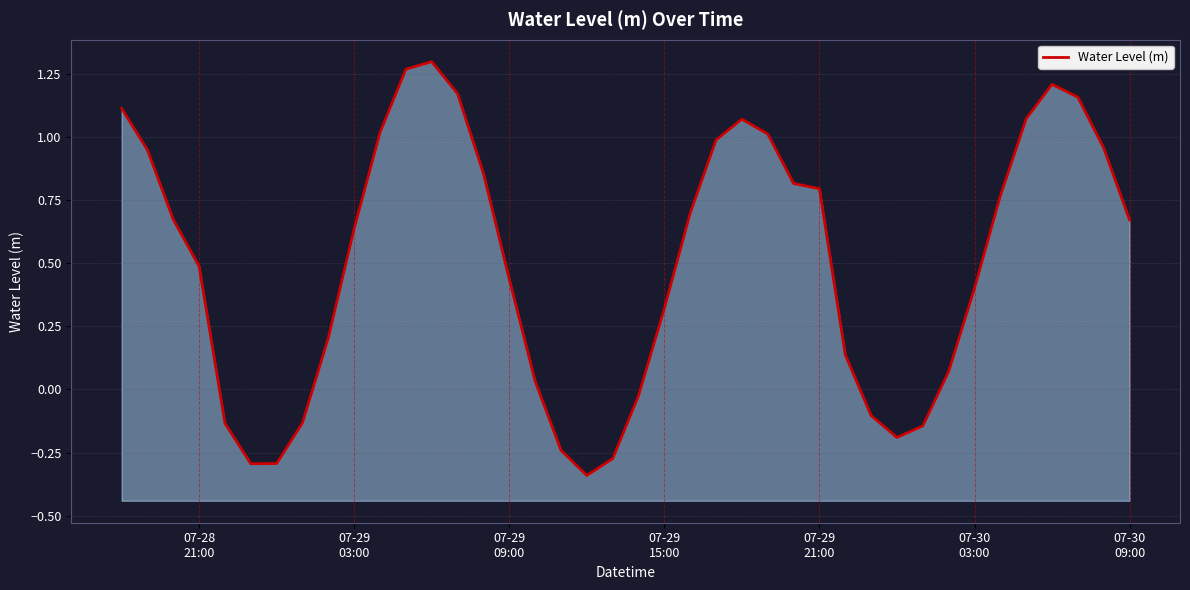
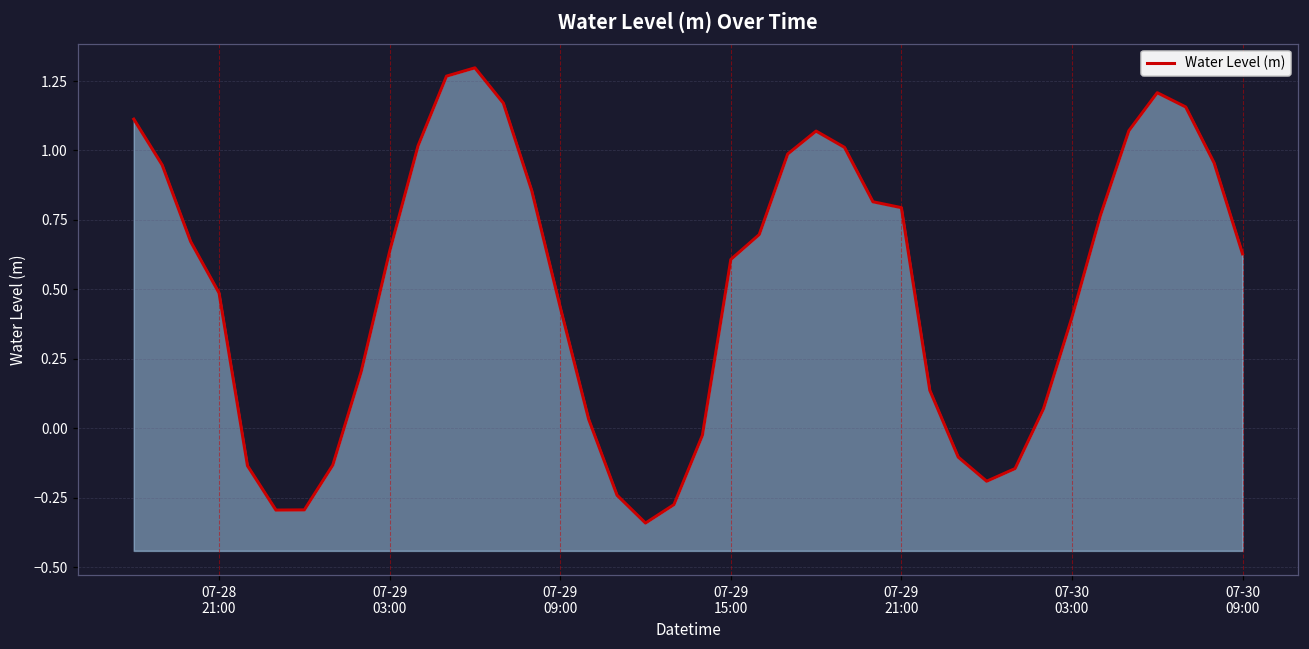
07-29 15:00: 0.32 -> 0.61
07-30 09:00: 0.67 -> 0.63
